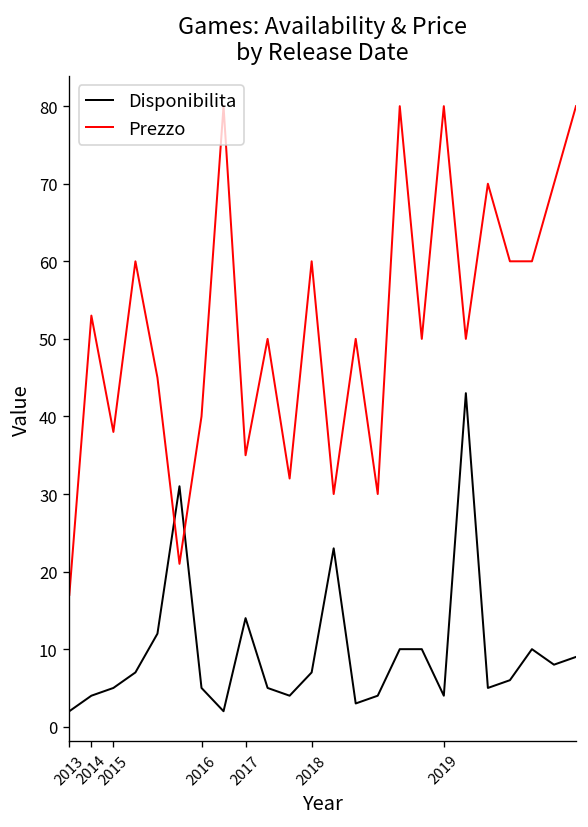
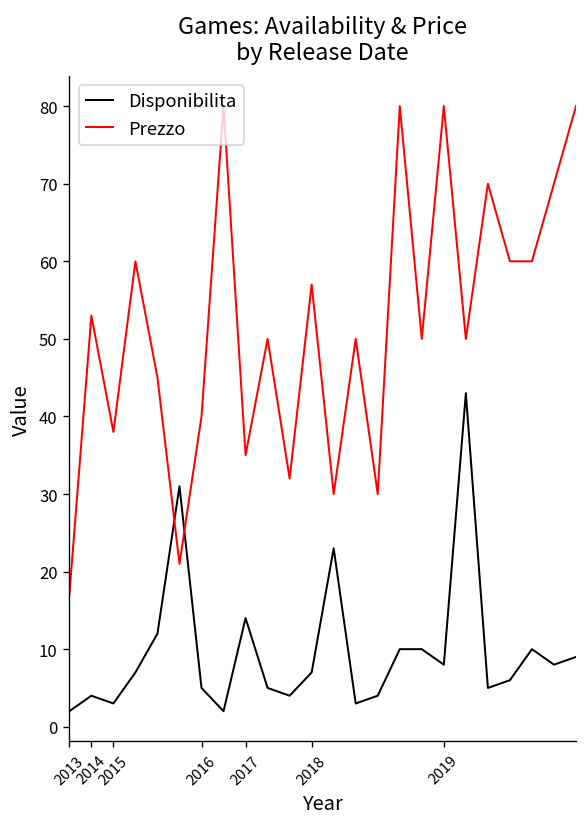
Disponibilita, 2015: 5 -> 3
Prezzo, 2018: 60 -> 57
Disponibilita, 2019: 4 -> 8
